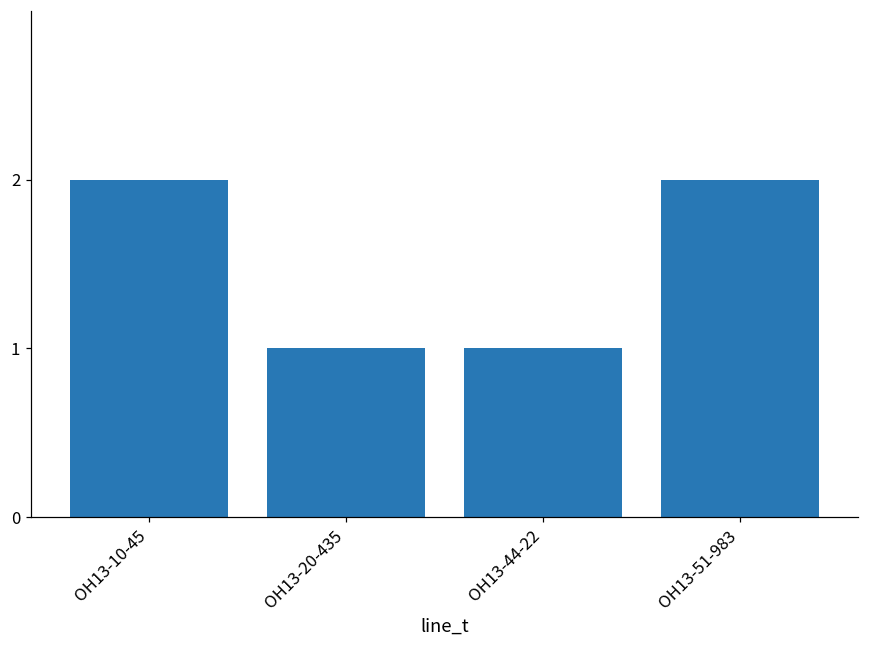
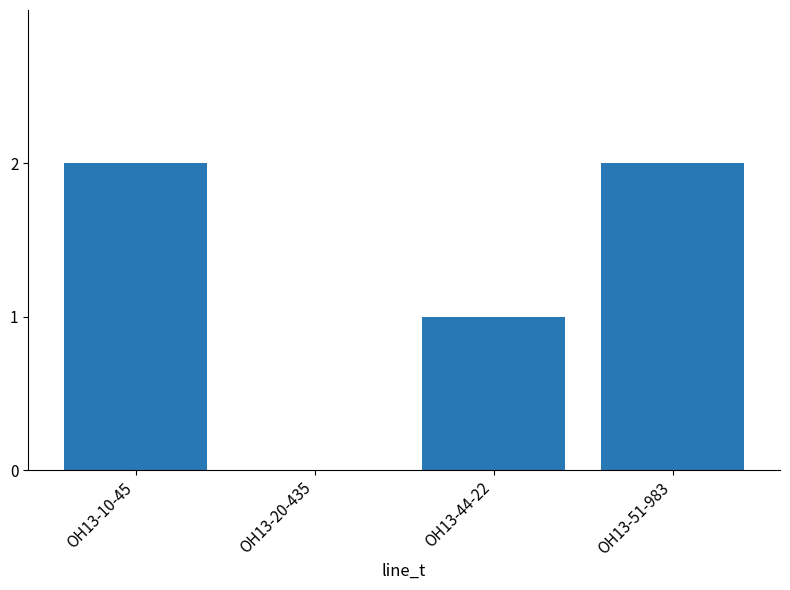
OH13-20-435: 1 -> 0
